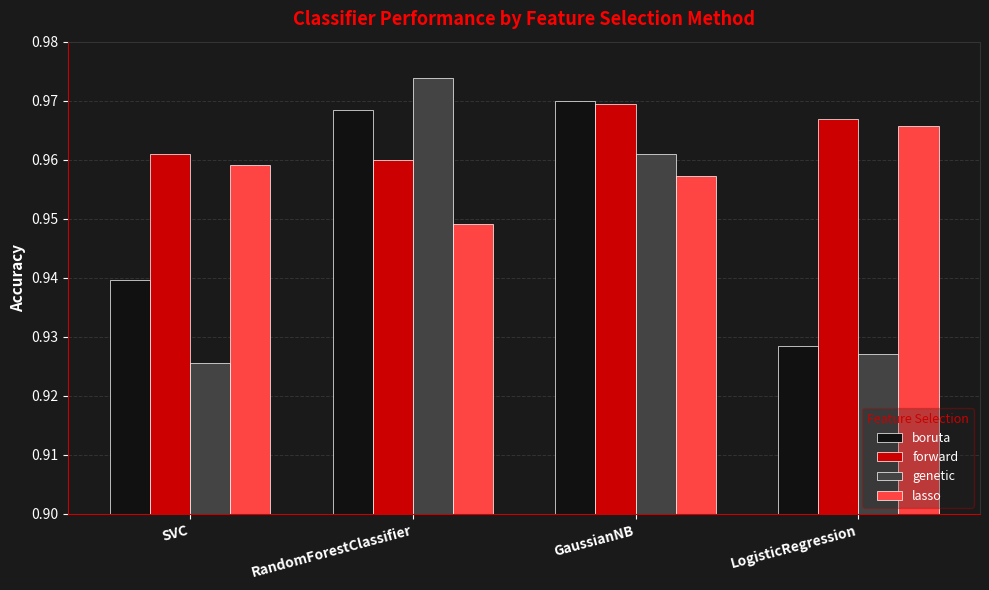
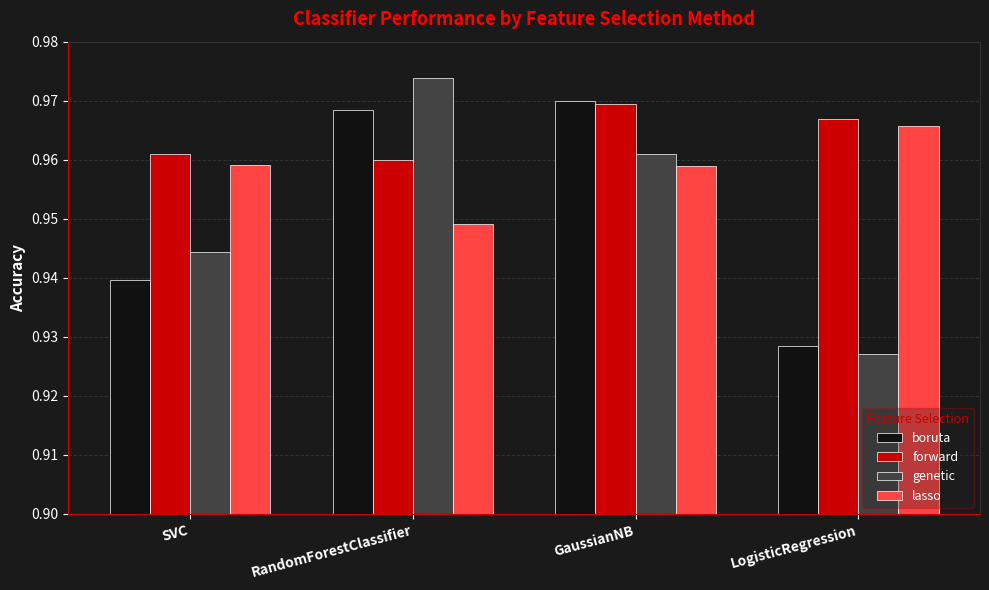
genetic, SVC: 0.926 -> 0.944
lasso, GaussianNB: 0.957 -> 0.959
